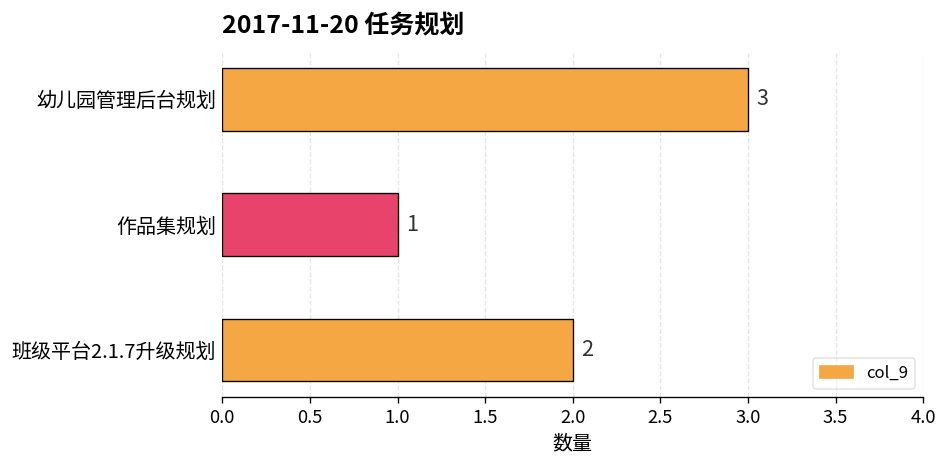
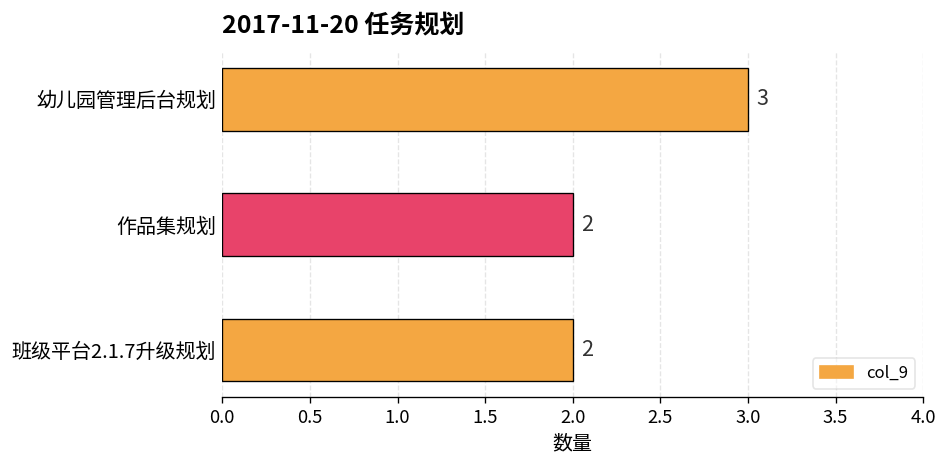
作品集规划: 1 -> 2
